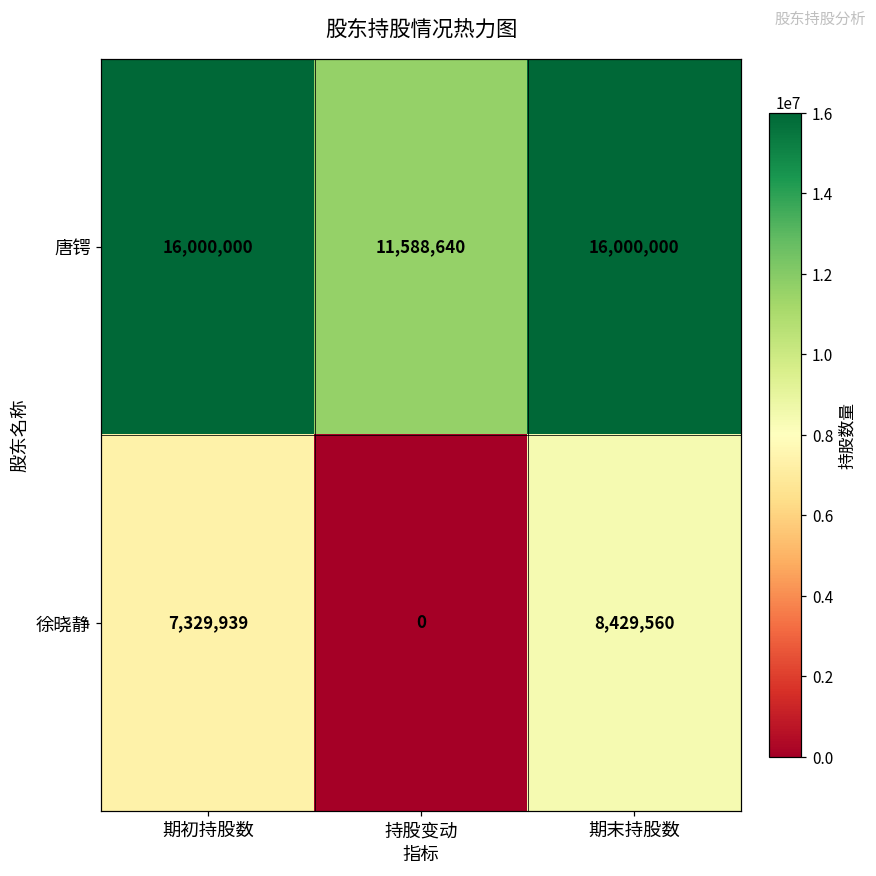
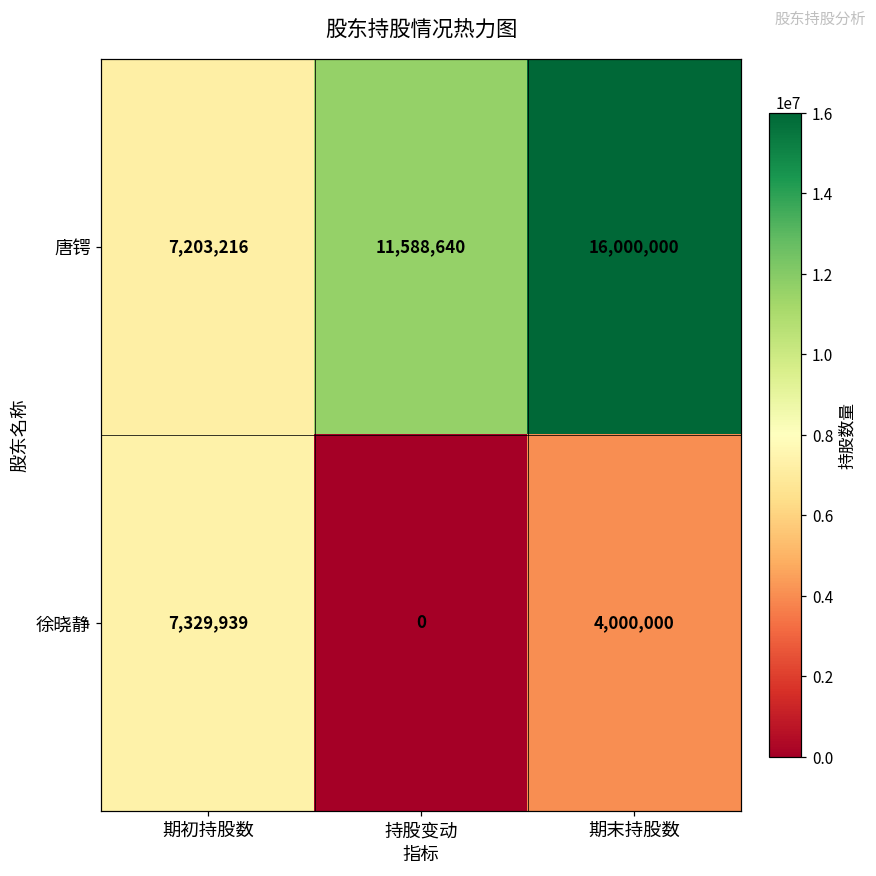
唐锷, 期初持股数: 16,000,000 -> 7,203,216
徐晓静, 期末持股数: 8,429,560 -> 4,000,000
